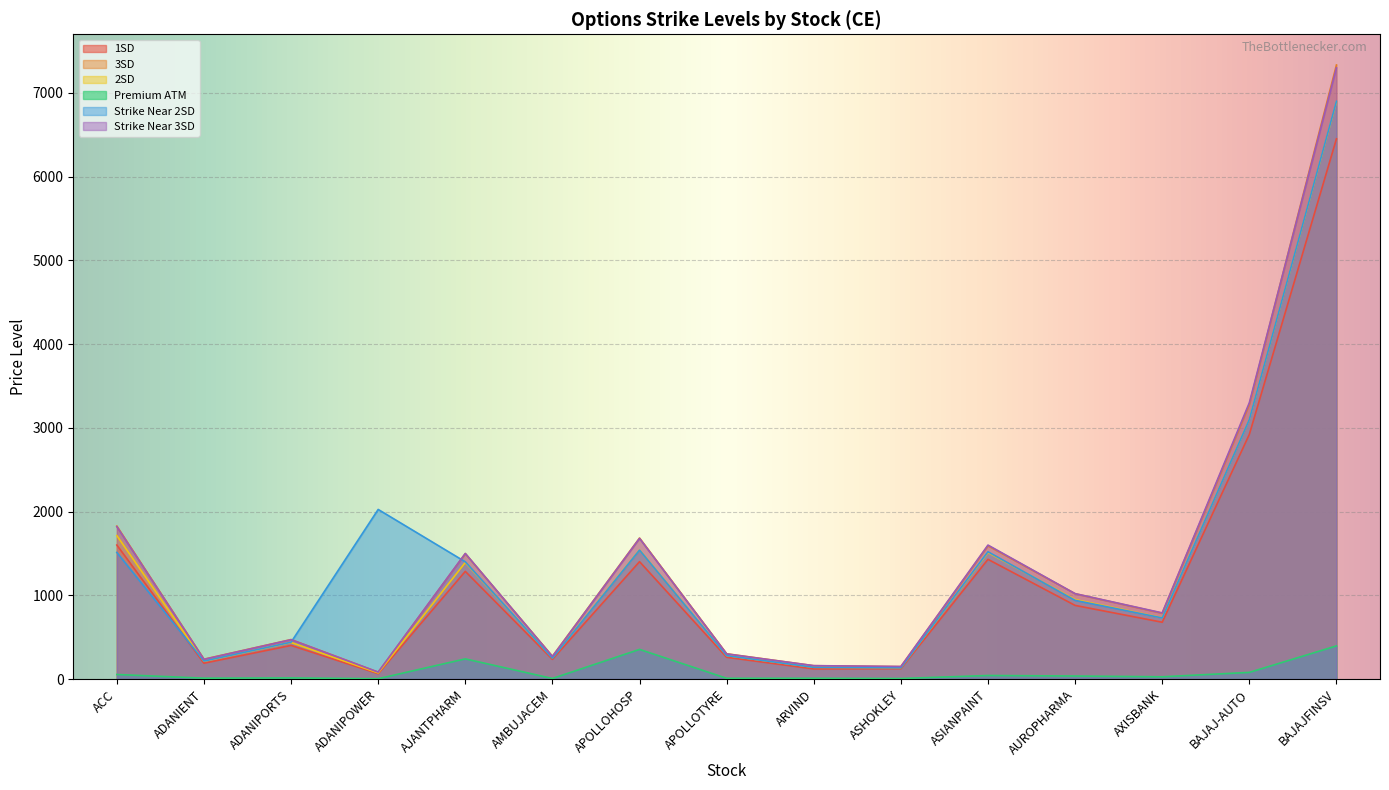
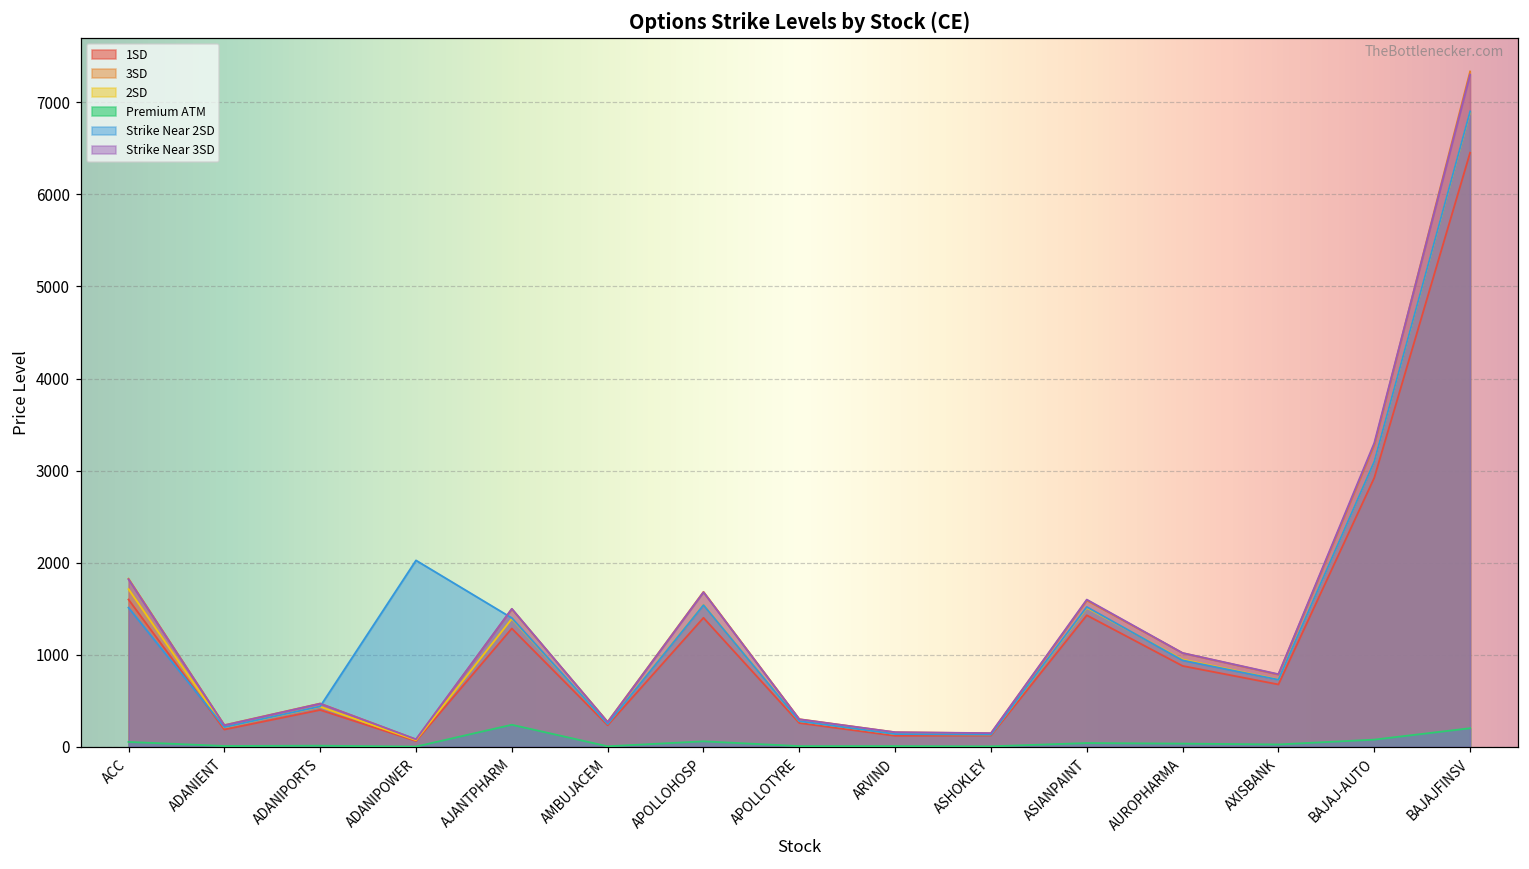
Premium ATM, APOLLOHOSP: 400 -> 100
Premium ATM, BAJAJFINSV: 400 -> 200
